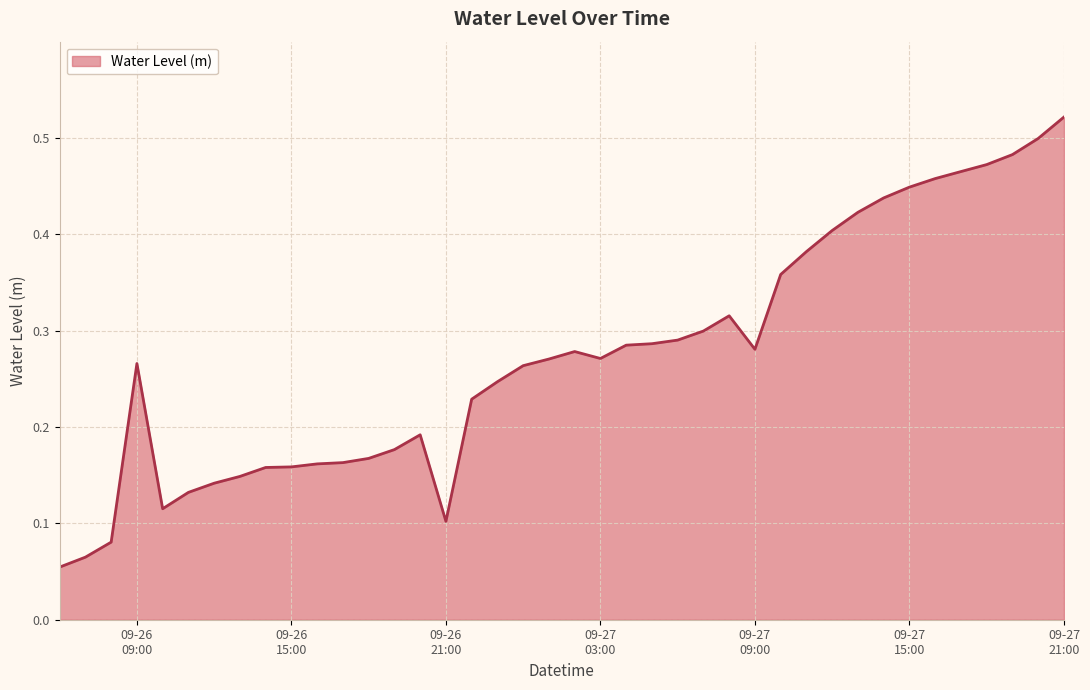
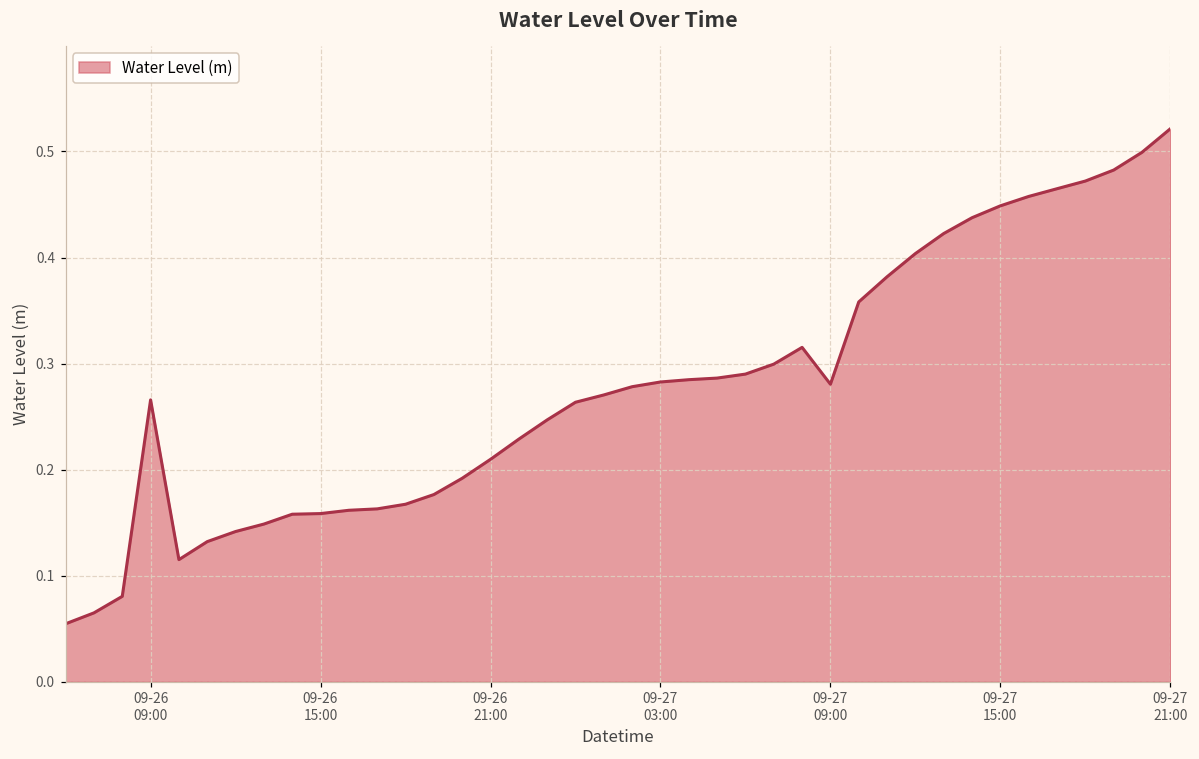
09-26 21:00: 0.10 -> 0.21
09-27 03:00: 0.27 -> 0.28
